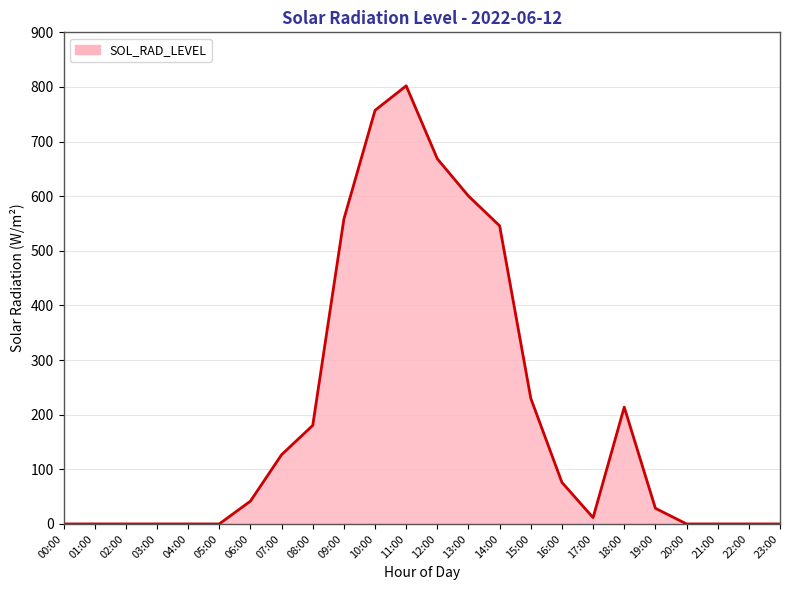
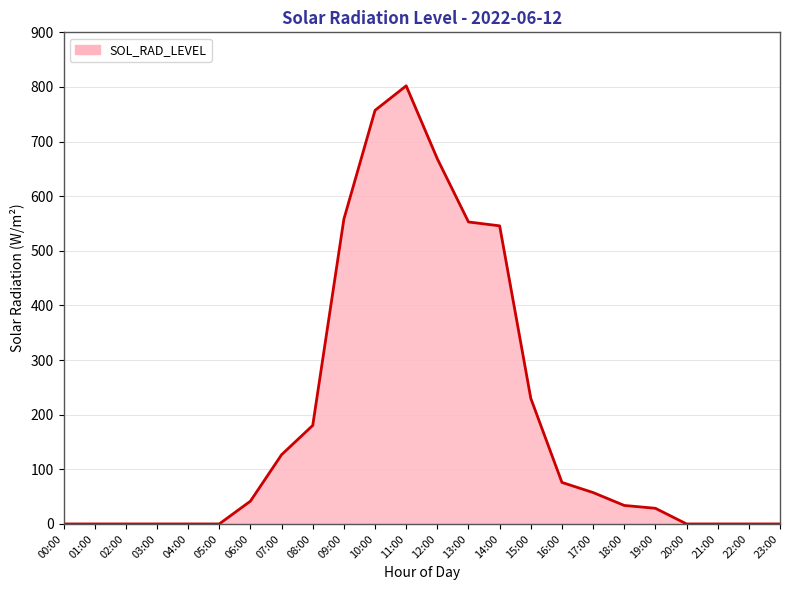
13:00: 600 -> 550
17:00: 10 -> 60
18:00: 210 -> 30
